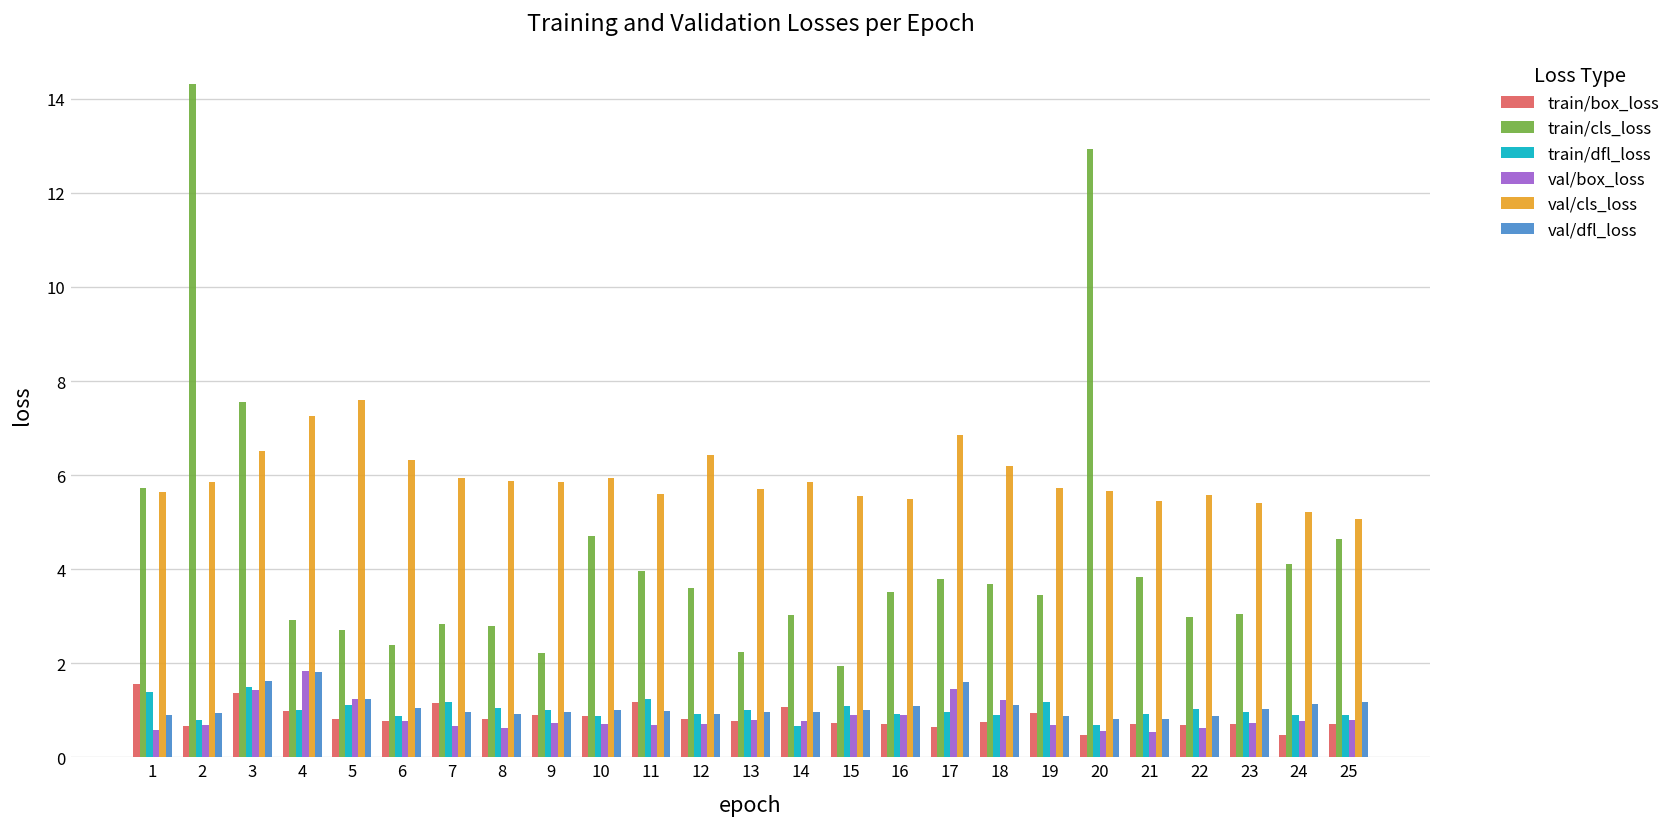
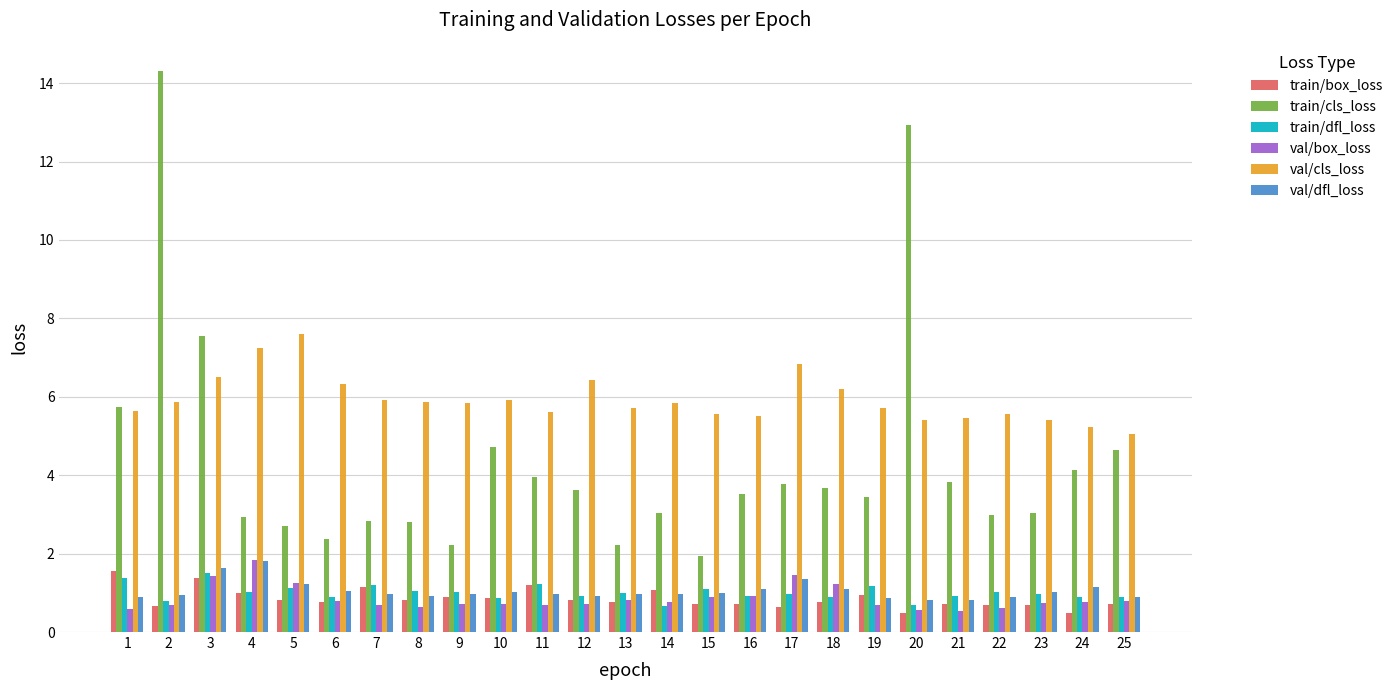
val/dfl_loss, 17: 1.6 -> 1.3
val/cls_loss, 20: 5.7 -> 5.4
val/dfl_loss, 25: 1.2 -> 0.9
